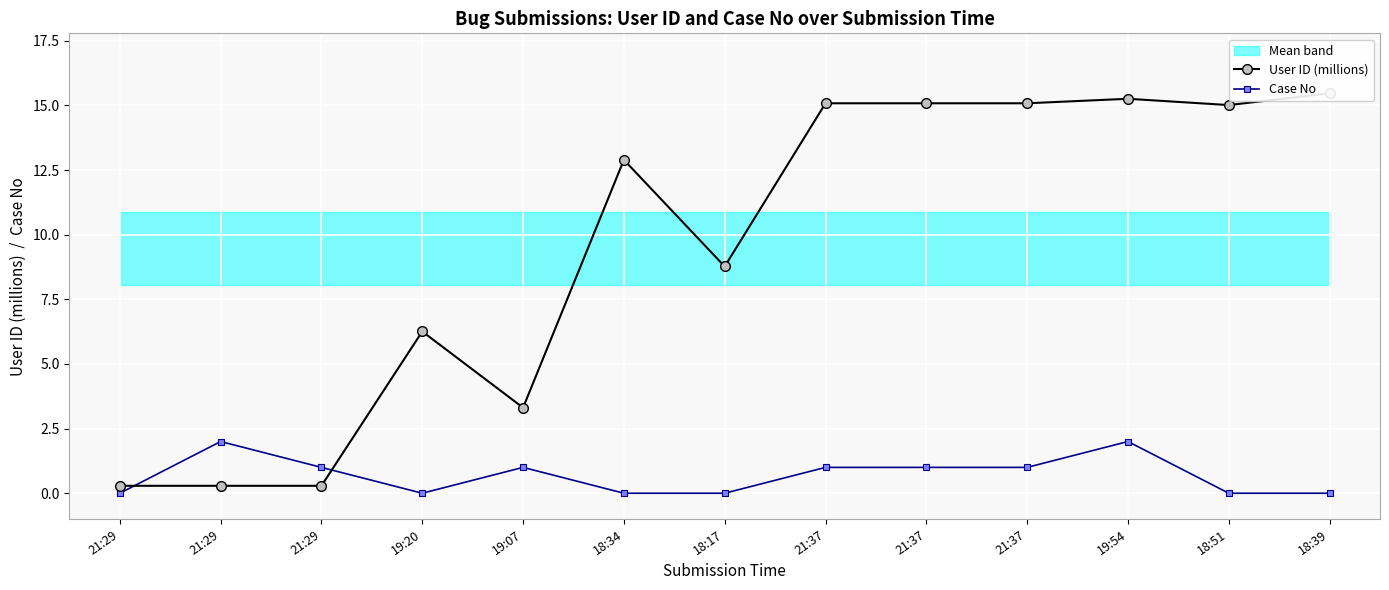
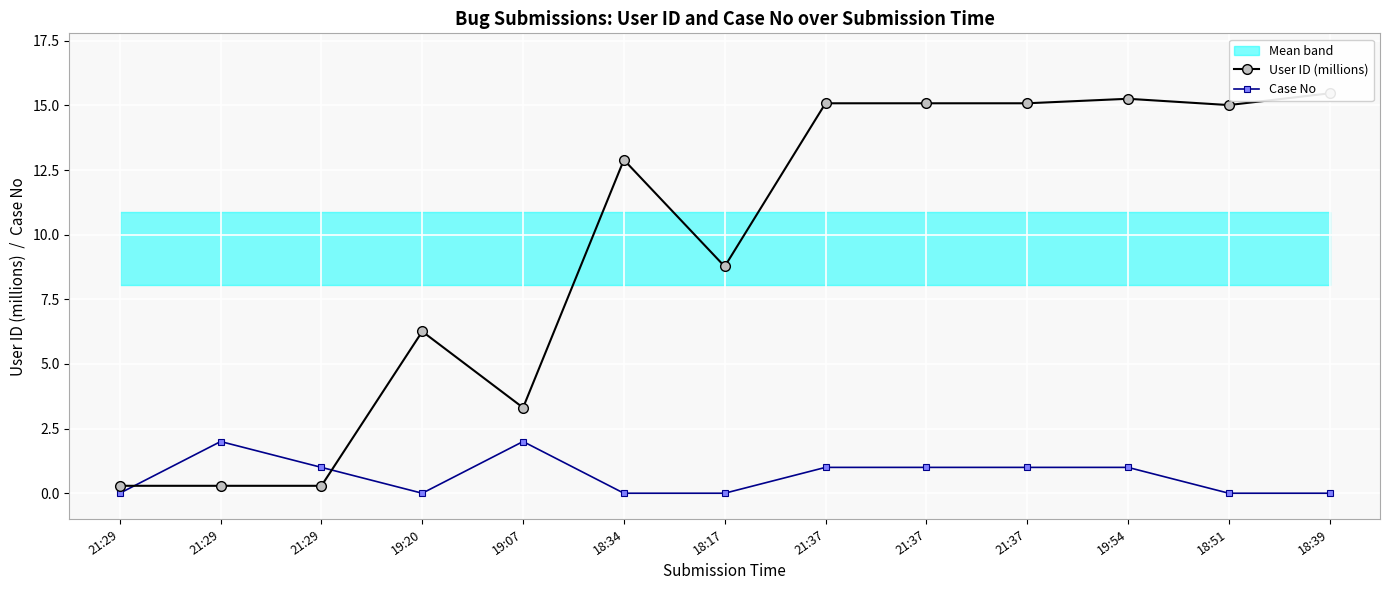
Case No, 19:07: 1 -> 2
Case No, 19:54: 2 -> 1
